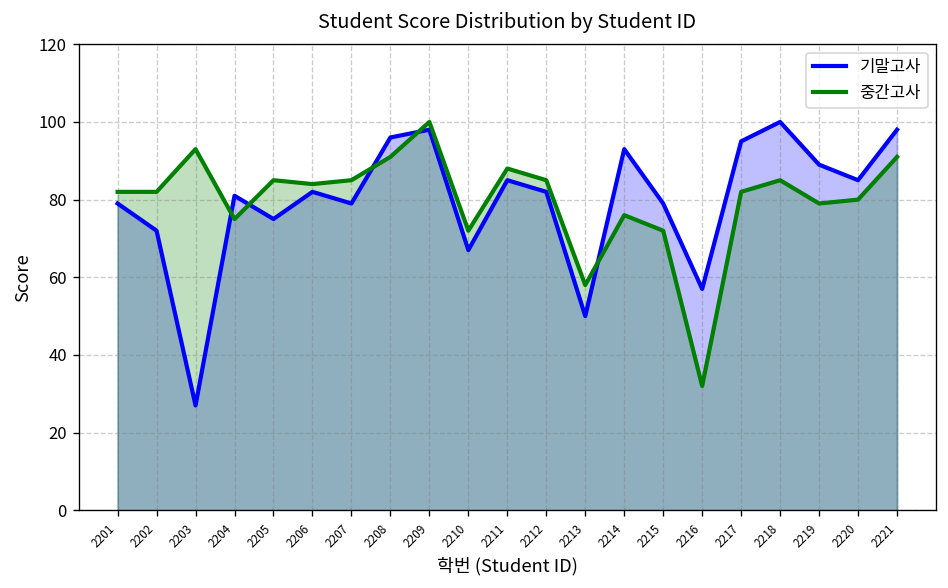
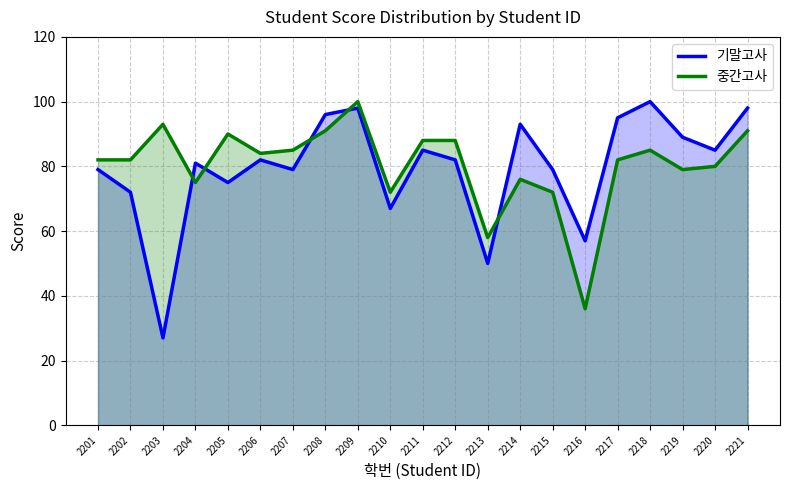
중간고사, 2205: 85 -> 90
중간고사, 2212: 85 -> 88
중간고사, 2216: 32 -> 36
